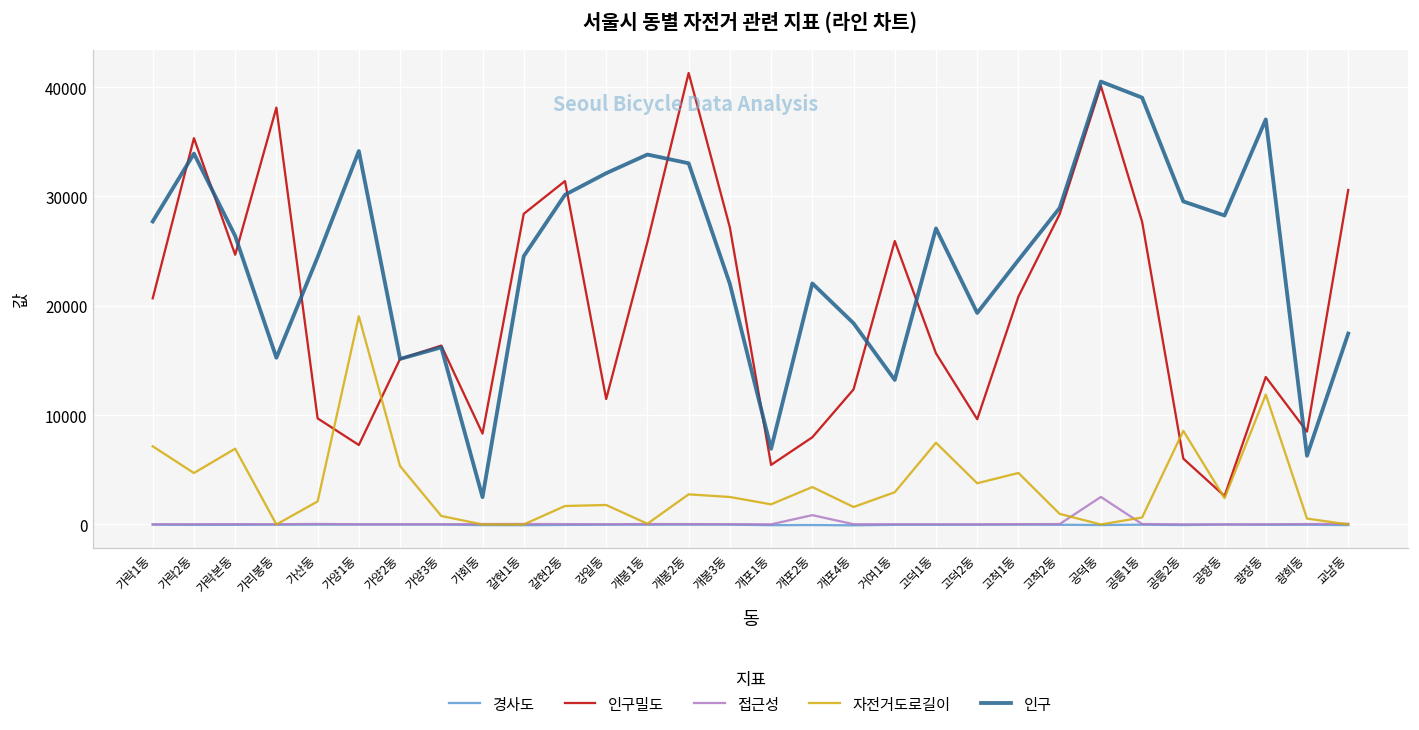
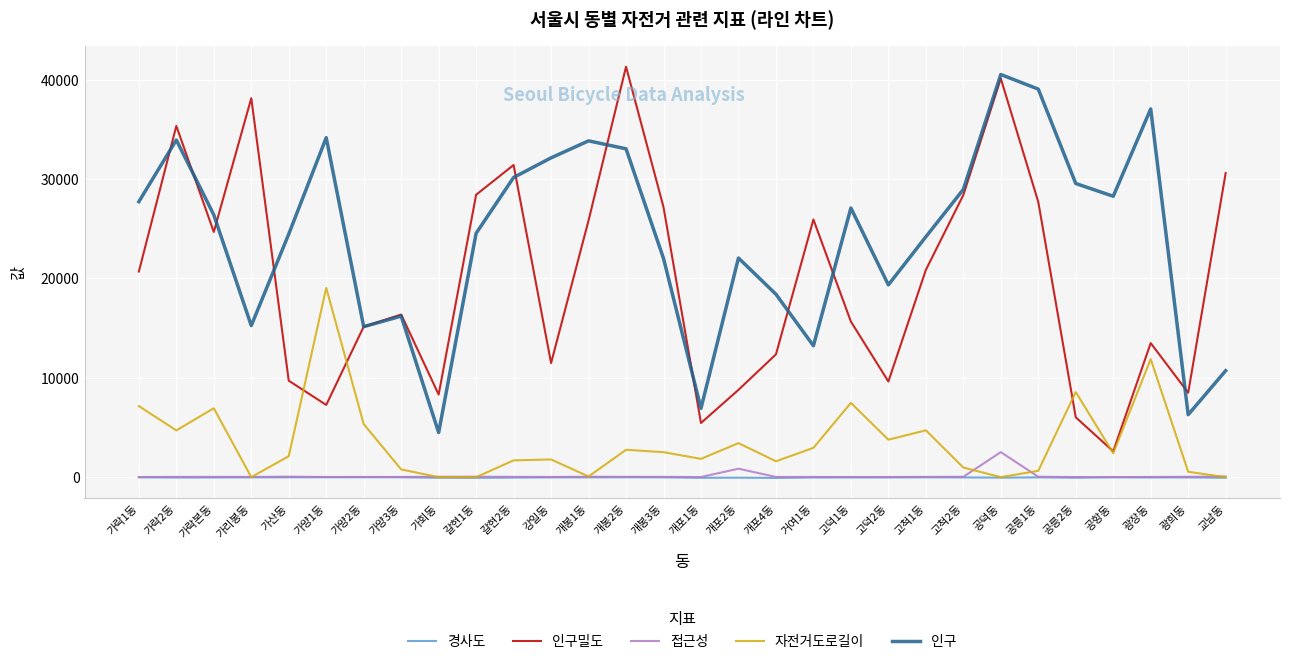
인구, 가회동: 2000 -> 4000
인구밀도, 개포2동: 8000 -> 9000
인구, 교남동: 17000 -> 11000
